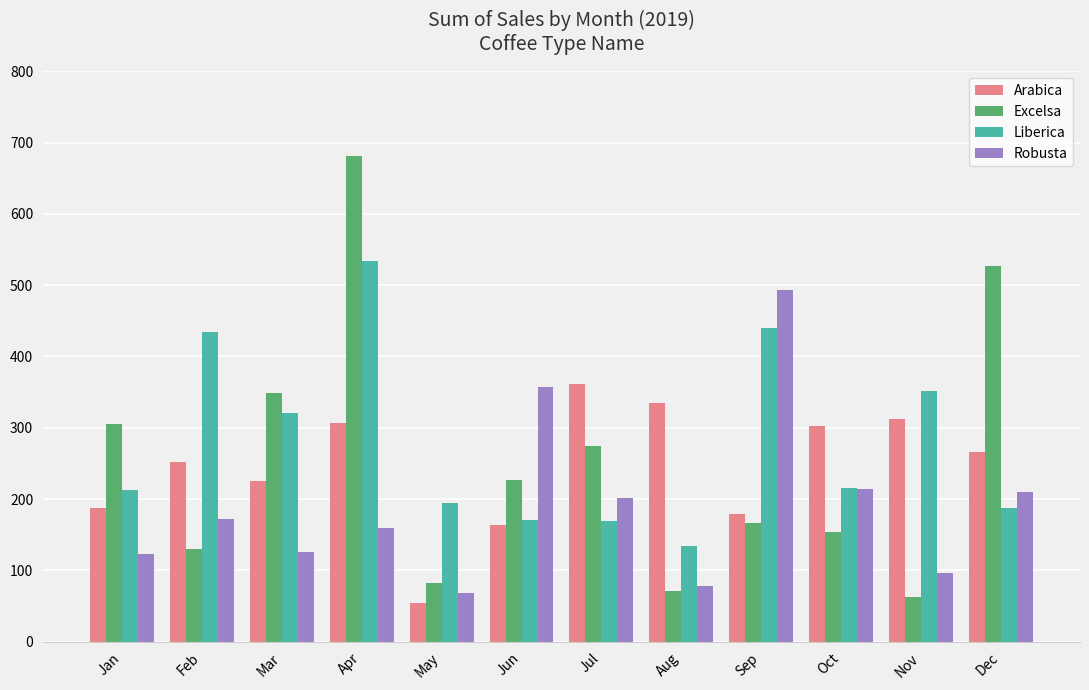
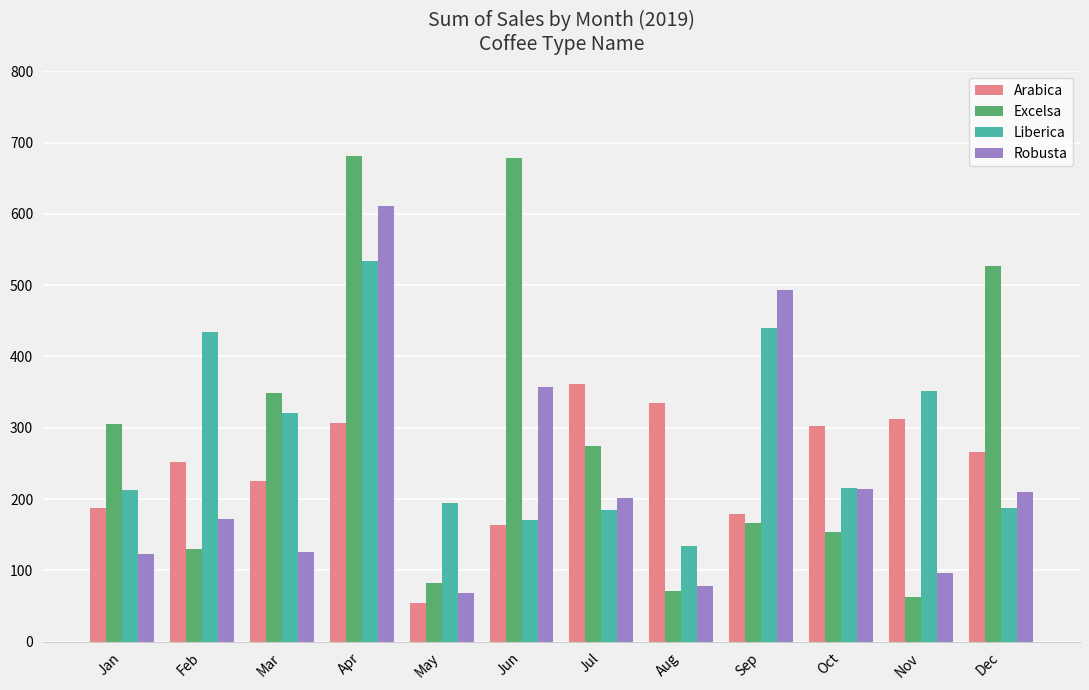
Robusta, Apr: 160 -> 610
Excelsa, Jun: 230 -> 680
Liberica, Jul: 170 -> 180
